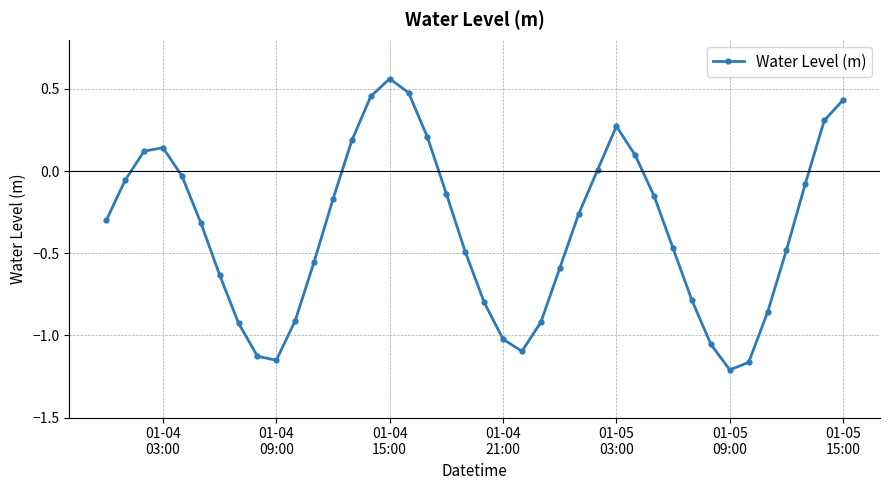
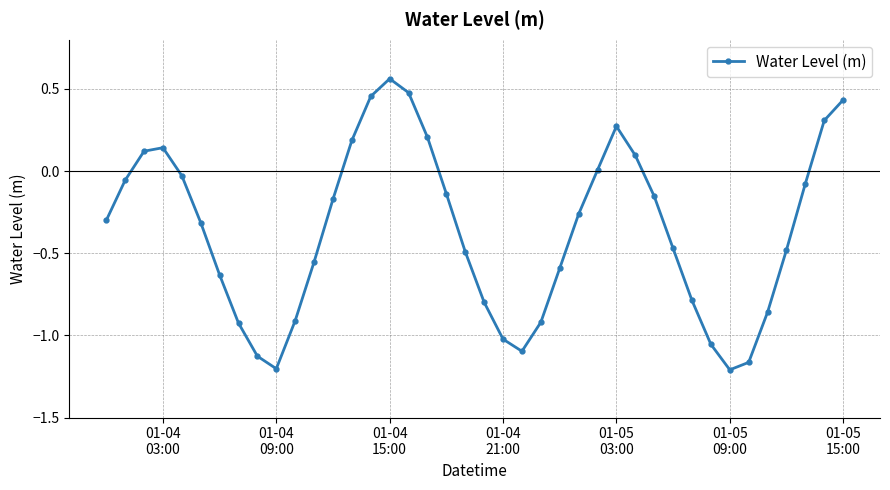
01-04 09:00: -1.15 -> -1.20
